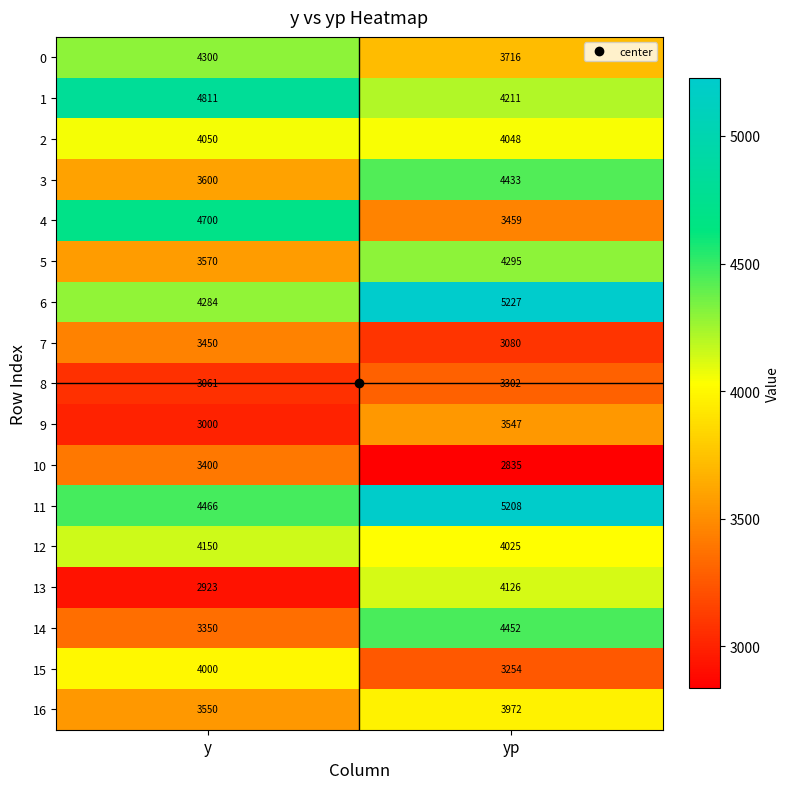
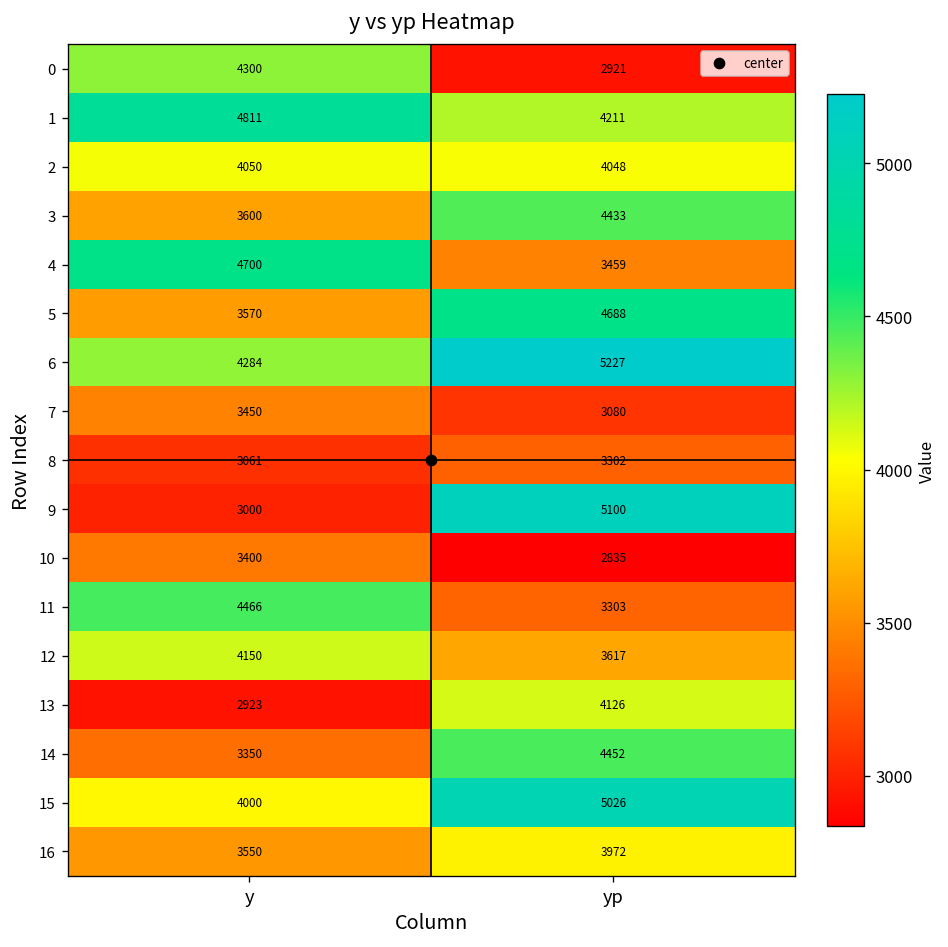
0, yp: 3716 -> 2921
5, yp: 4295 -> 4688
9, yp: 3547 -> 5100
11, yp: 5208 -> 3303
12, yp: 4025 -> 3617
15, yp: 3254 -> 5026
